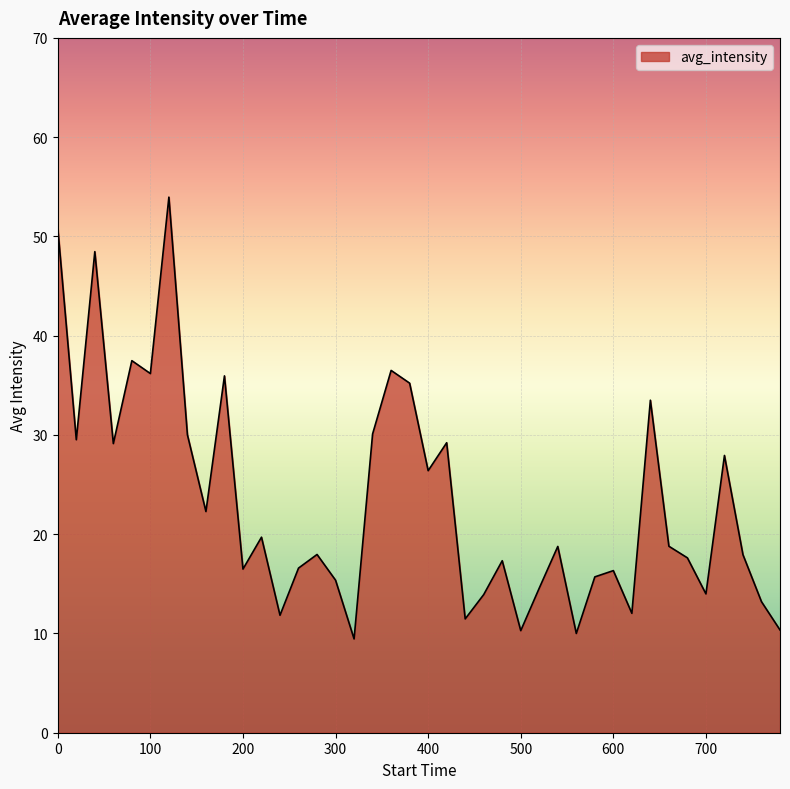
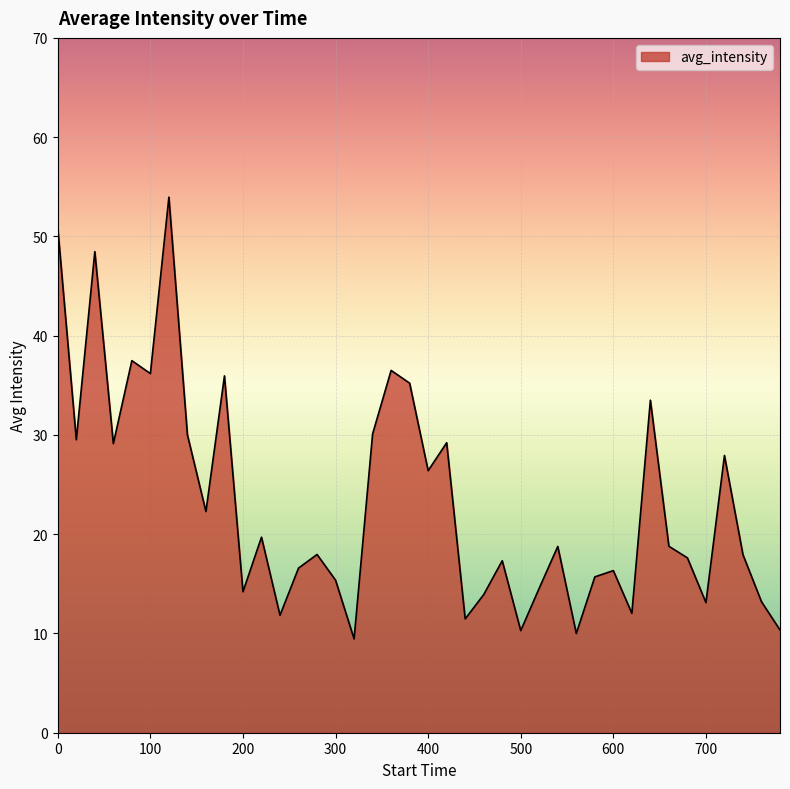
200: 16 -> 14
700: 14 -> 13
